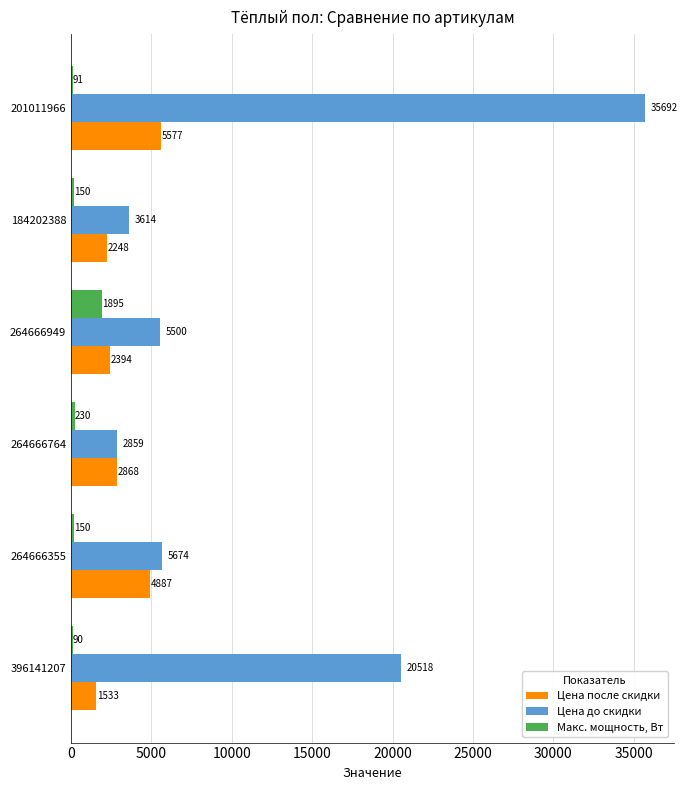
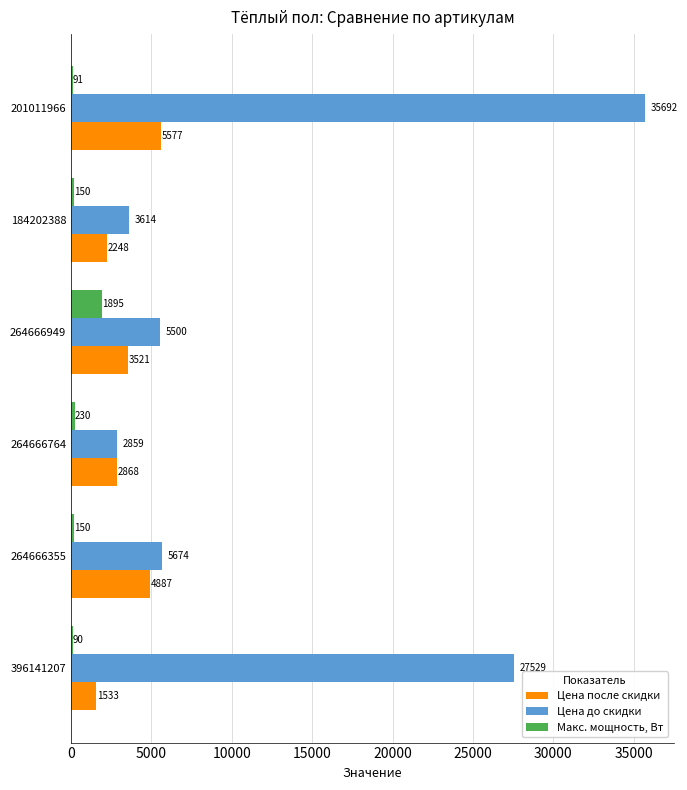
Цена после скидки, 264666949: 2394 -> 3521
Цена до скидки, 396141207: 20500 -> 27500
